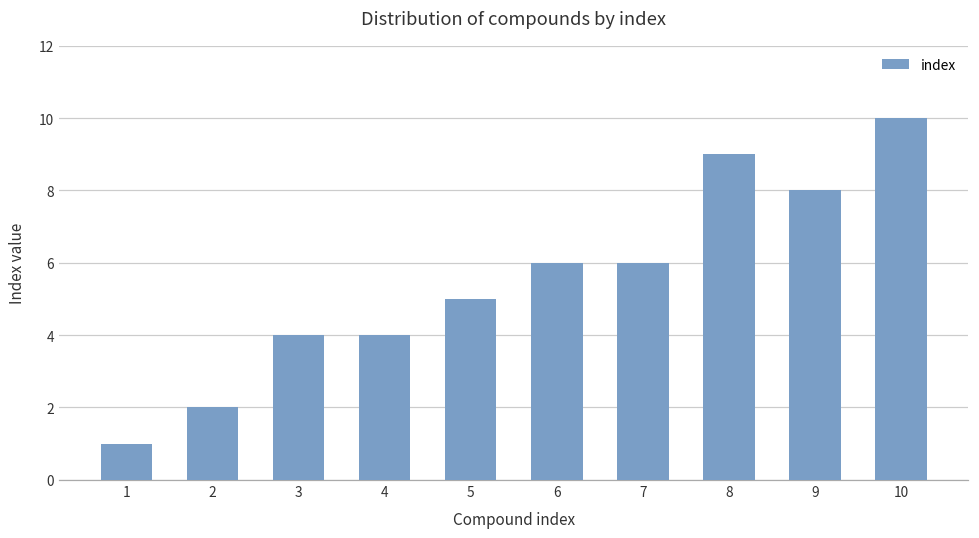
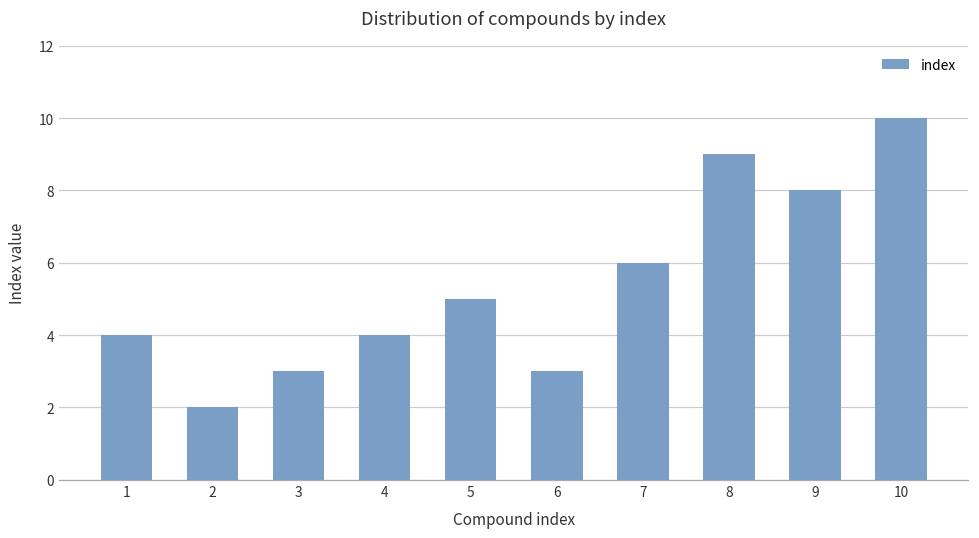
1: 1 -> 4
3: 4 -> 3
6: 6 -> 3
